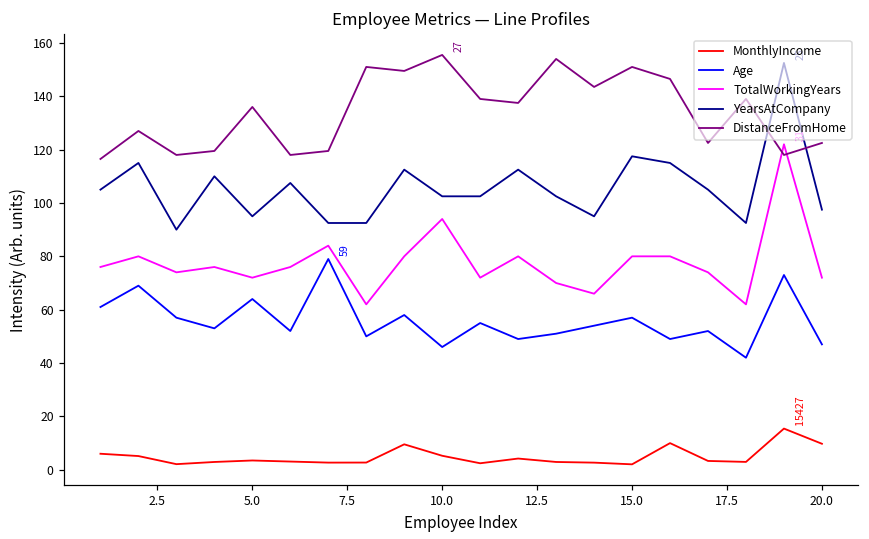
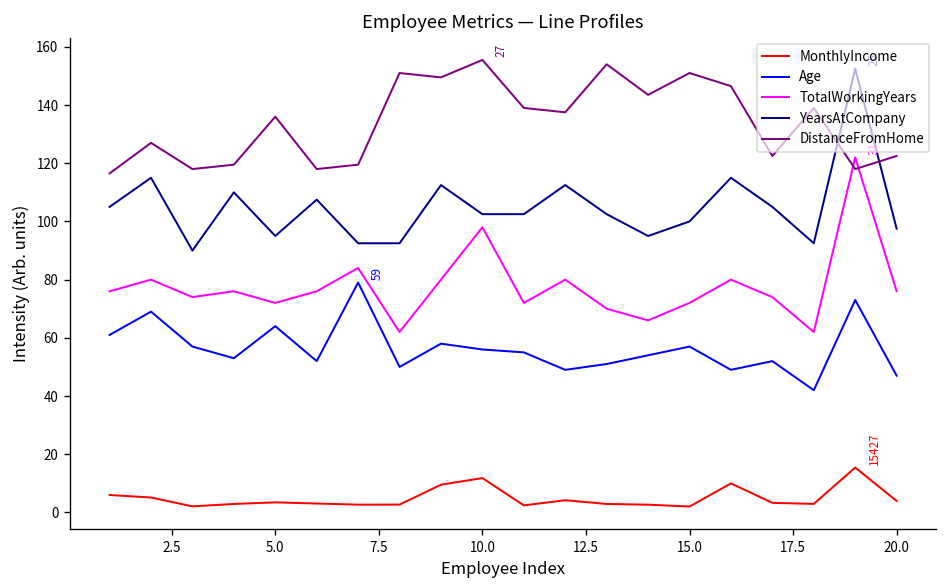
MonthlyIncome, 10.0: 5 -> 12
Age, 10.0: 46 -> 56
TotalWorkingYears, 10.0: 94 -> 98
TotalWorkingYears, 15.0: 80 -> 72
YearsAtCompany, 15.0: 118 -> 100
MonthlyIncome, 20.0: 10 -> 4
TotalWorkingYears, 20.0: 72 -> 76
